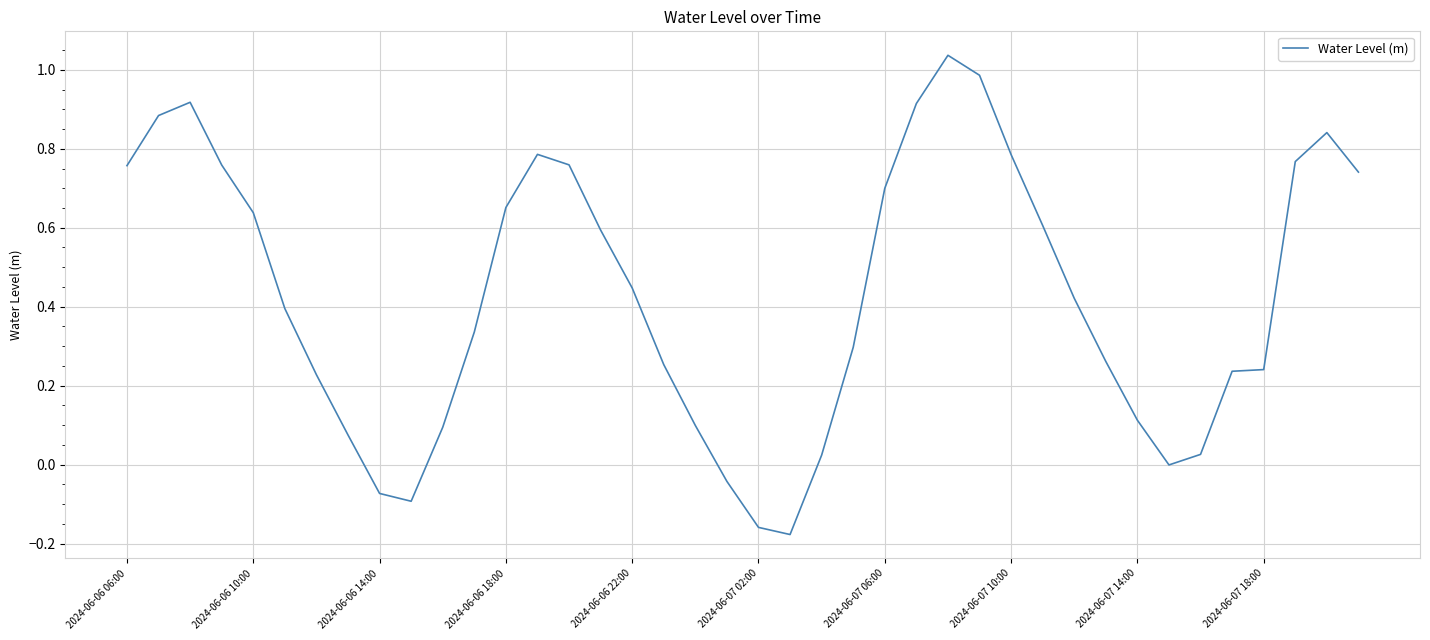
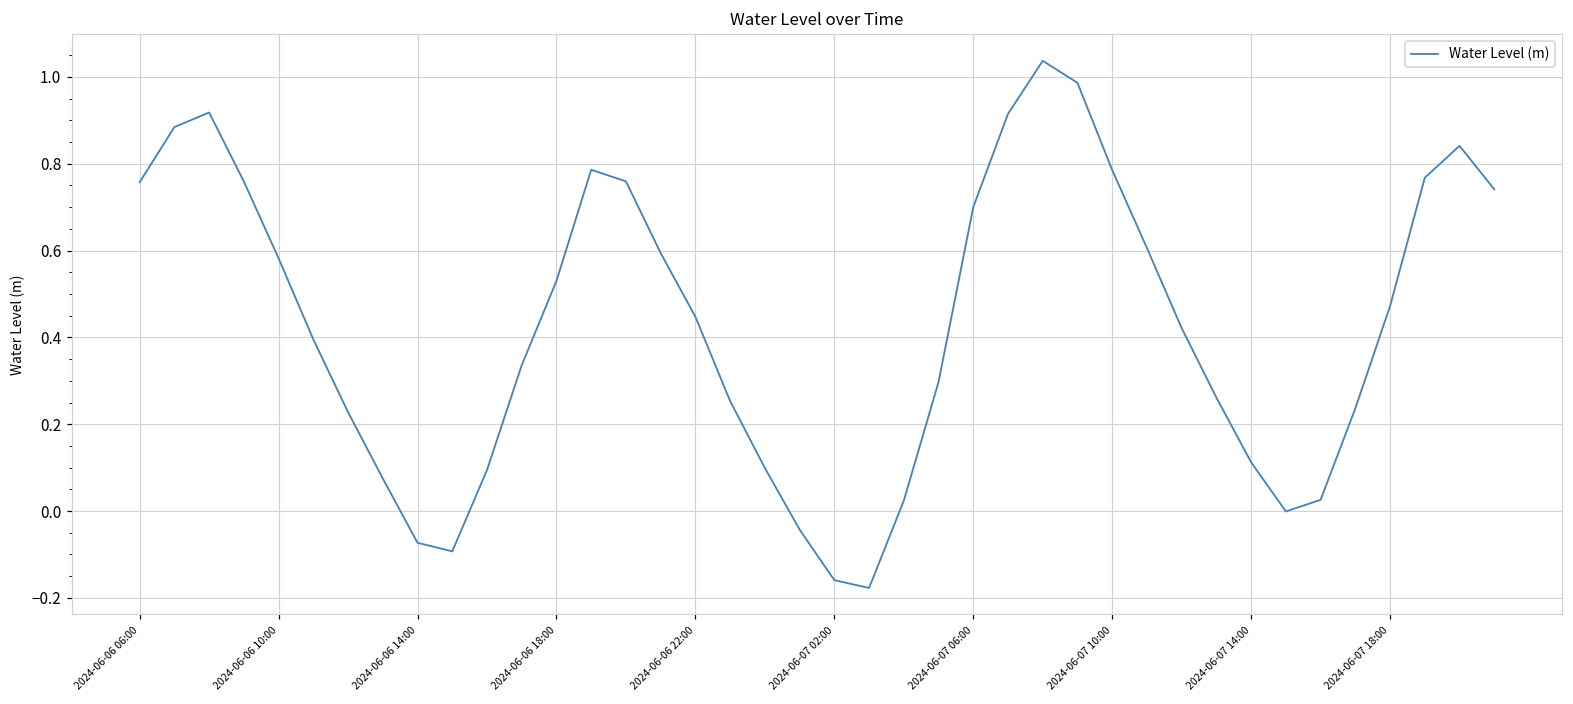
2024-06-06 10:00: 0.64 -> 0.58
2024-06-06 18:00: 0.65 -> 0.53
2024-06-07 18:00: 0.24 -> 0.47
